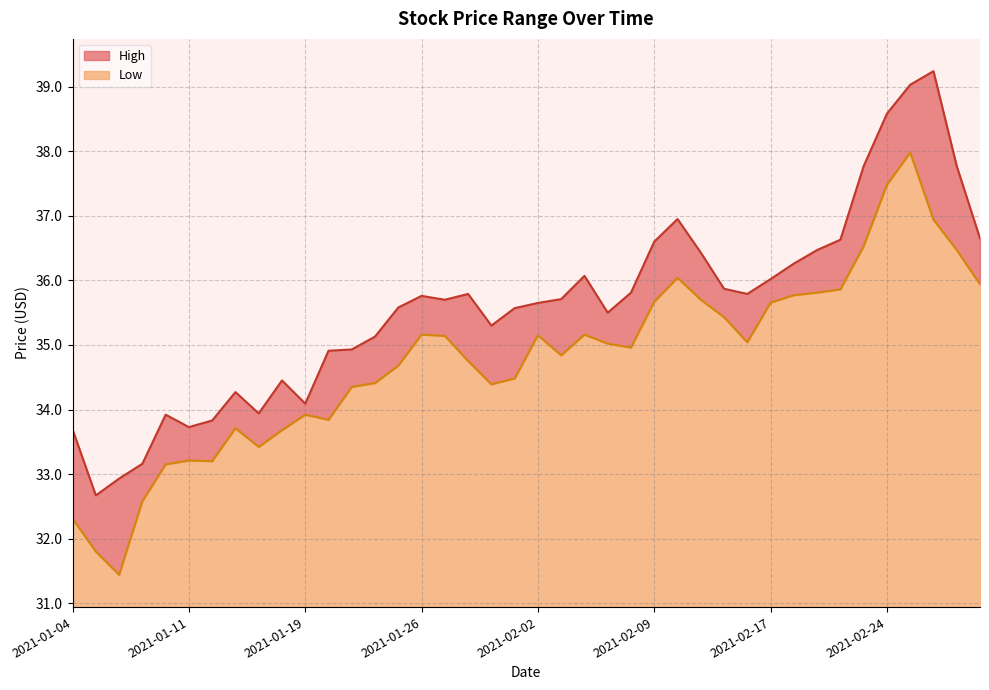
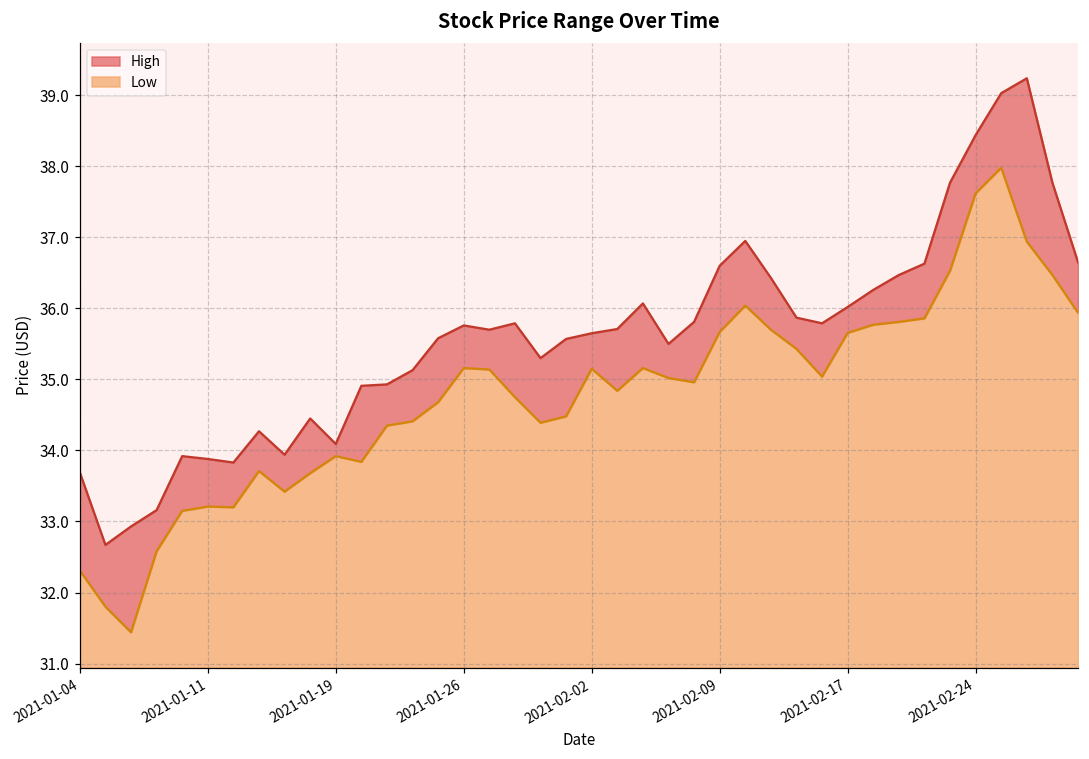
High, 2021-01-11: 33.7 -> 33.9
High, 2021-02-24: 38.6 -> 38.4
Low, 2021-02-24: 37.5 -> 37.6
